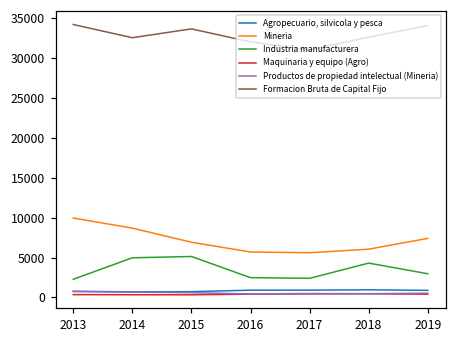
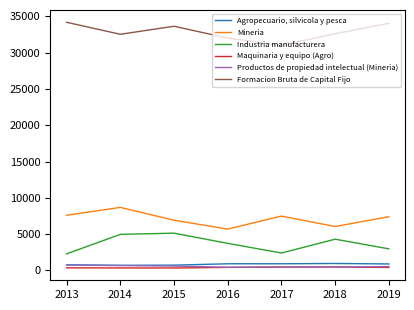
Mineria, 2013: 10000 -> 8000
Industria manufacturera, 2016: 2000 -> 4000
Mineria, 2017: 6000 -> 7000
